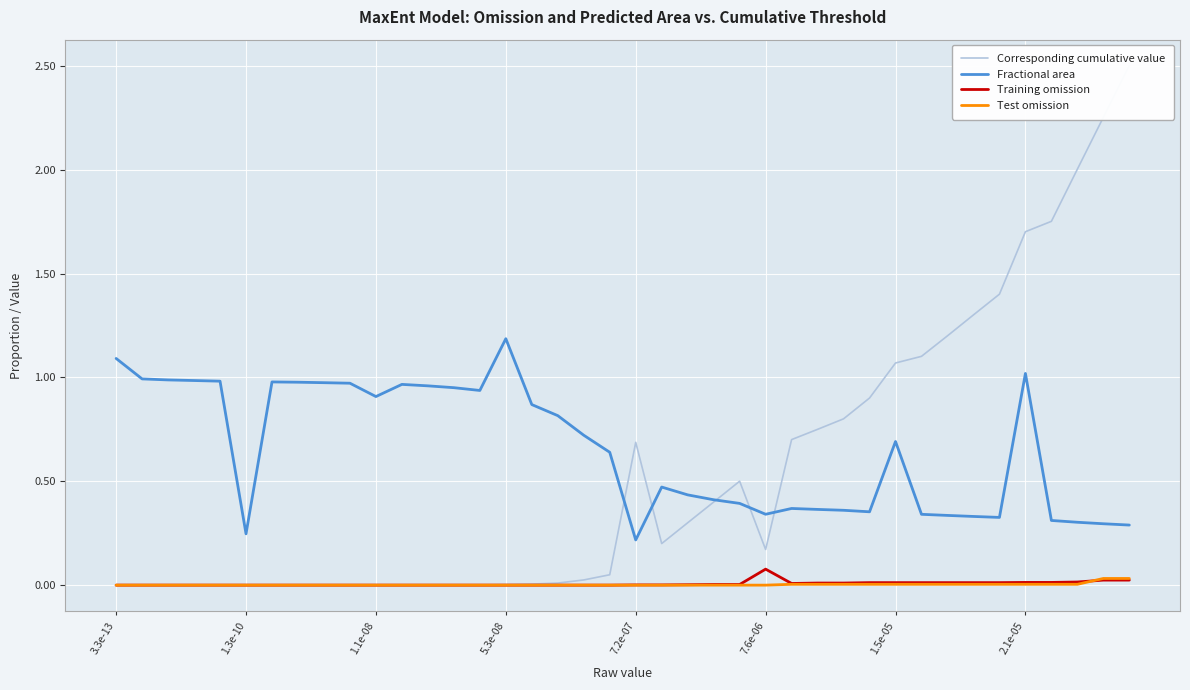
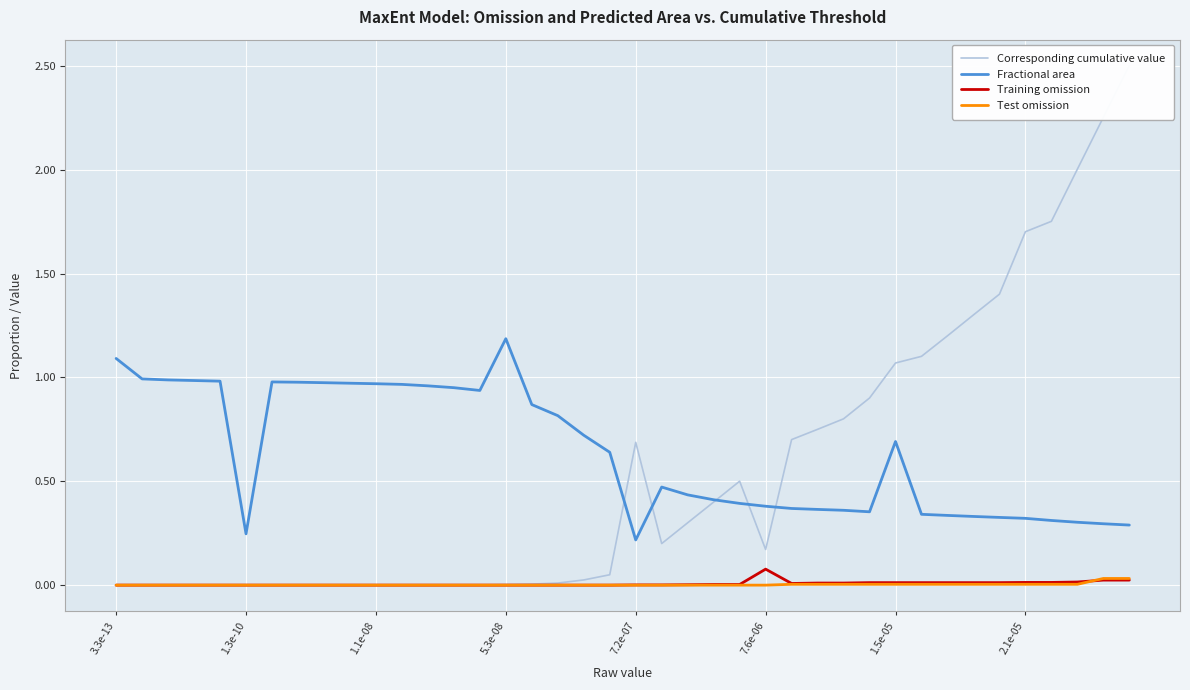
Fractional area, 1.1e-08: 0.91 -> 0.97
Fractional area, 7.6e-06: 0.34 -> 0.38
Fractional area, 2.1e-05: 1.02 -> 0.32
